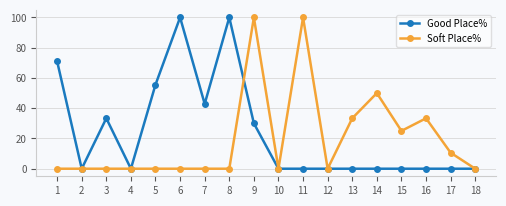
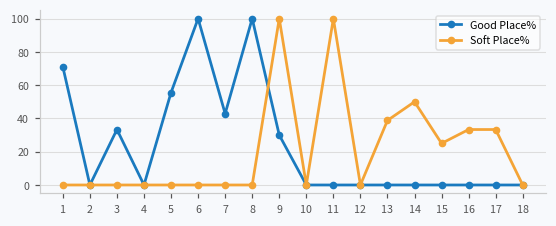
Soft Place%, 13: 33 -> 39
Soft Place%, 17: 11 -> 33
